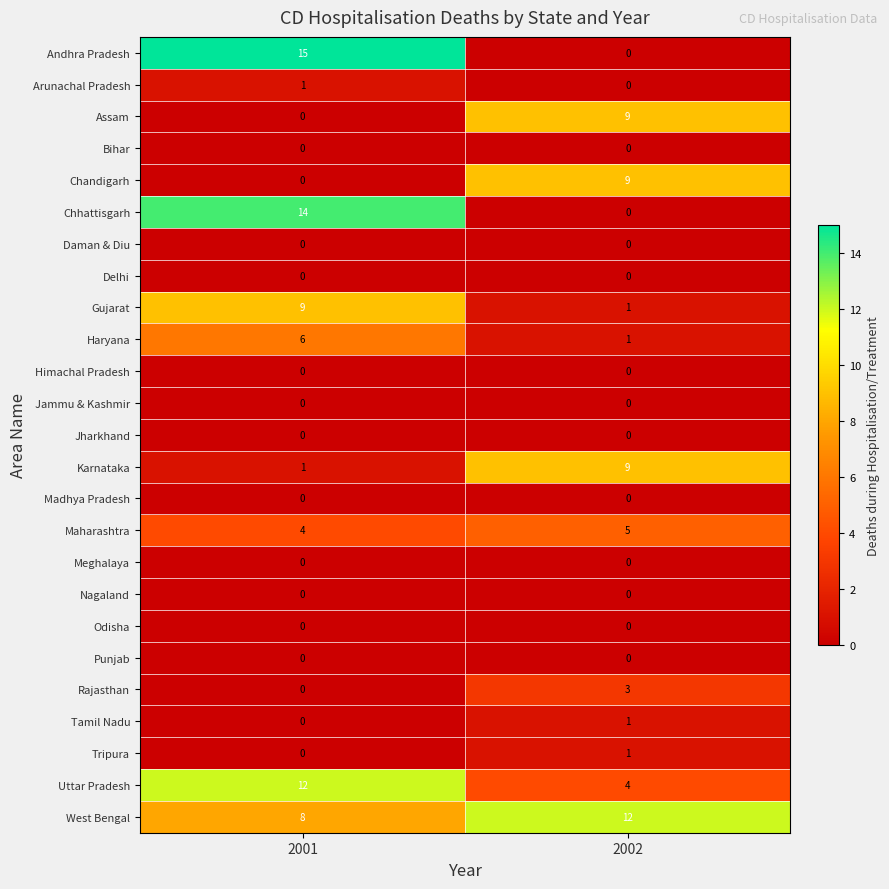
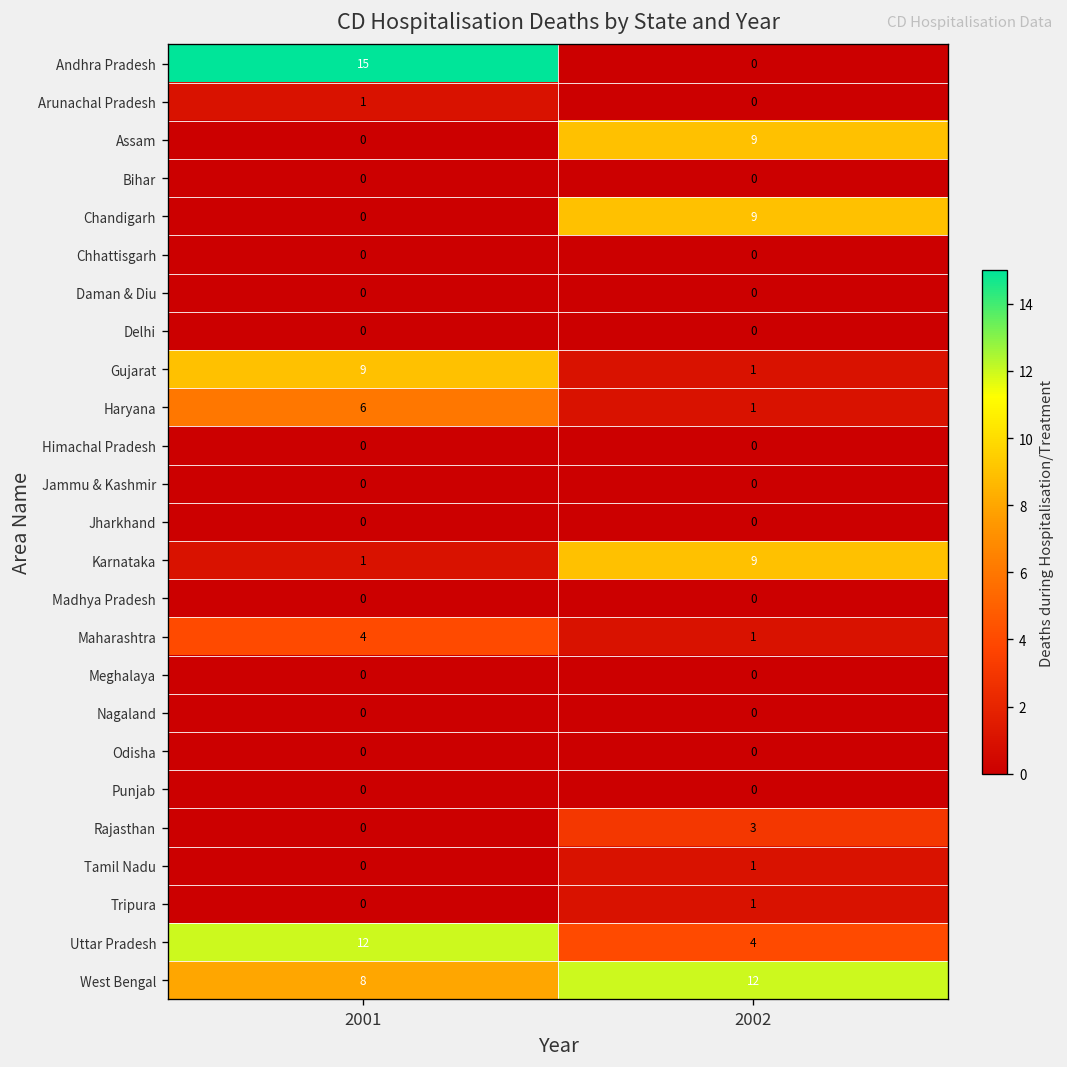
Chhattisgarh, 2001: 14 -> 0
Maharashtra, 2002: 5 -> 1
